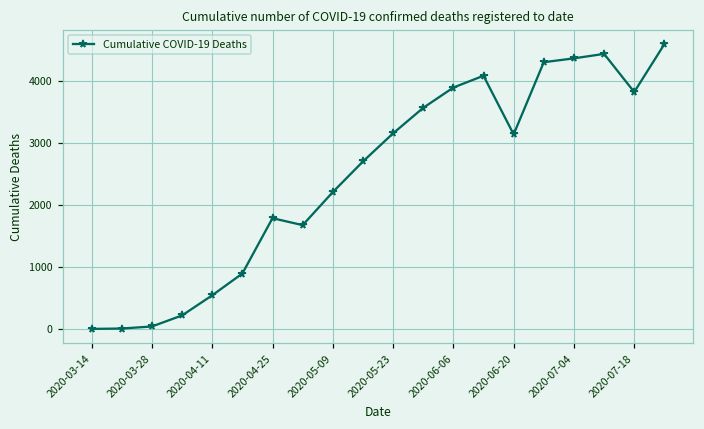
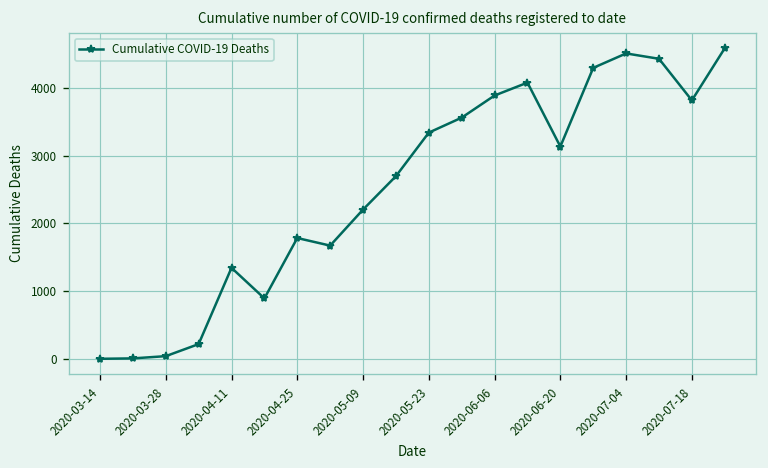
2020-04-11: 500 -> 1300
2020-05-23: 3200 -> 3300
2020-07-04: 4400 -> 4500
